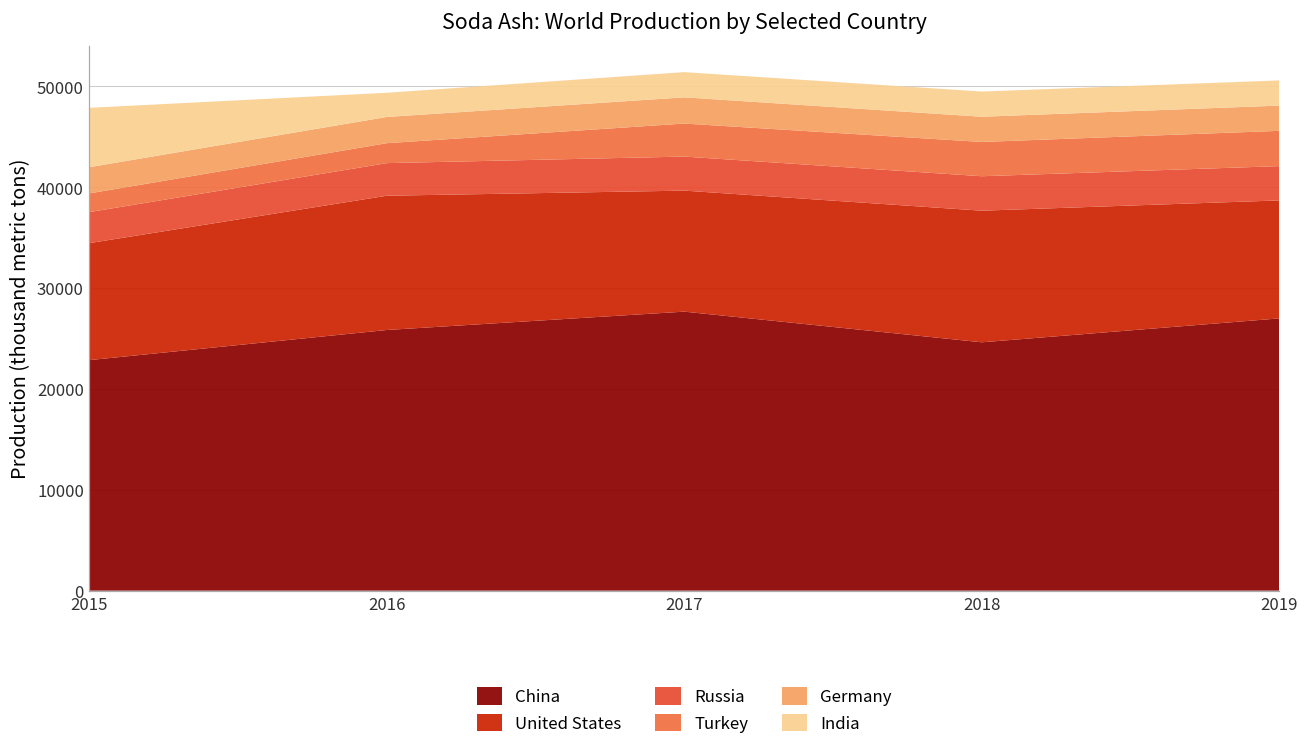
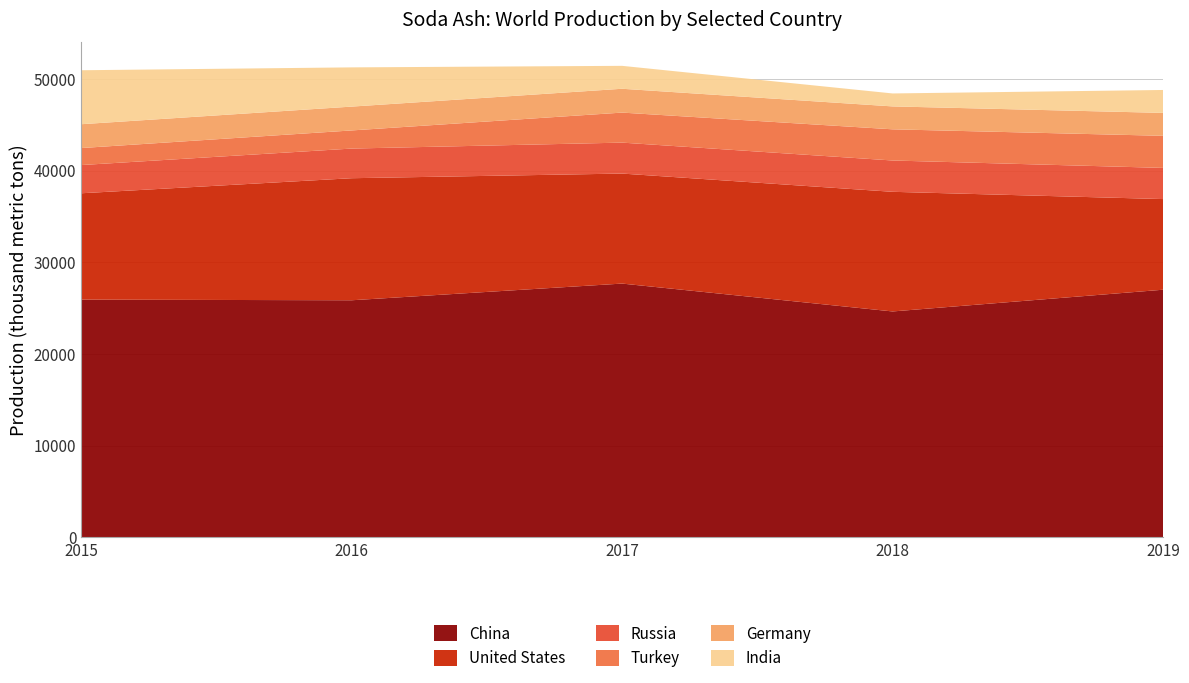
China, 2015: 23000 -> 26000
India, 2016: 2000 -> 4000
India, 2018: 3000 -> 1000
United States, 2019: 12000 -> 10000
